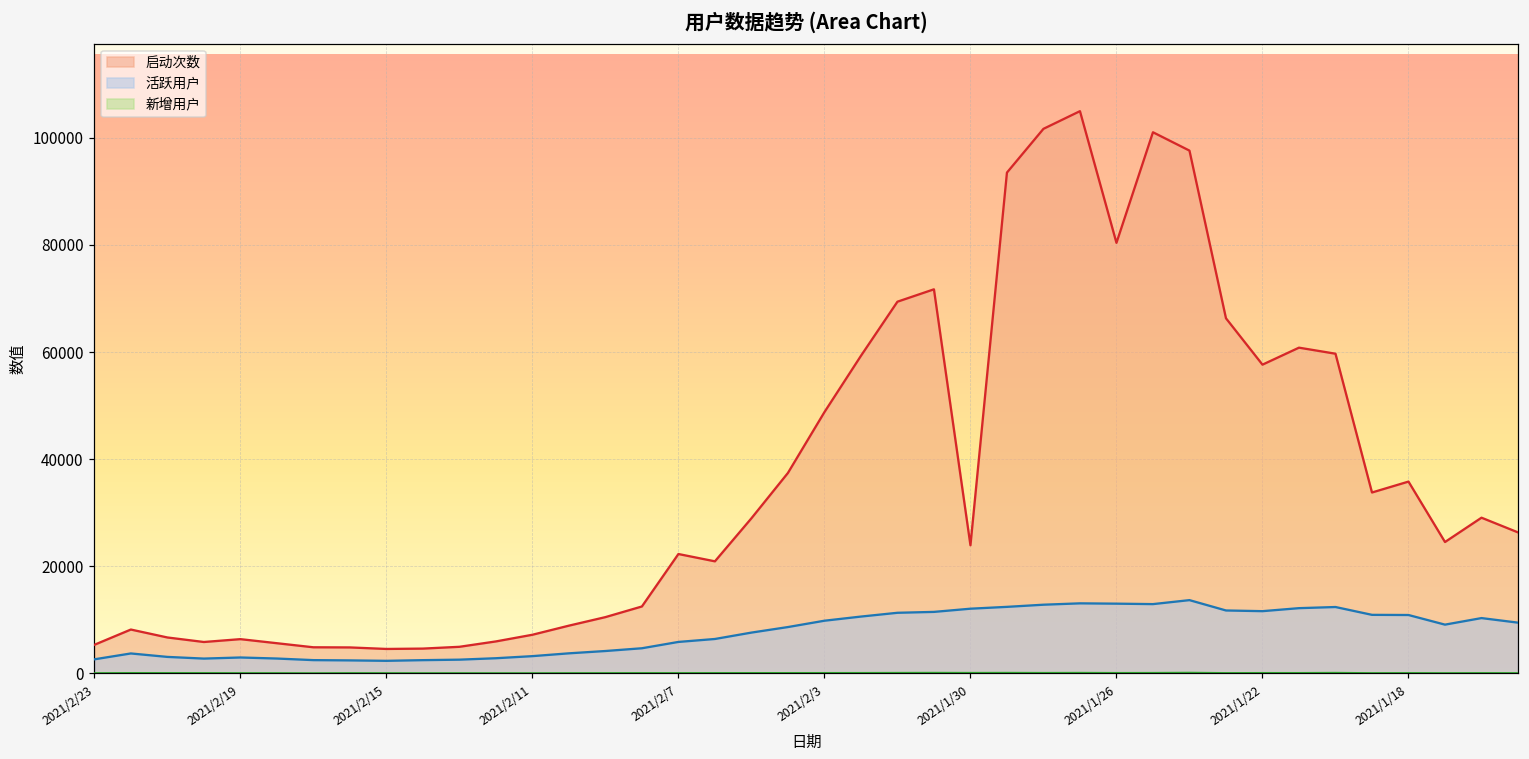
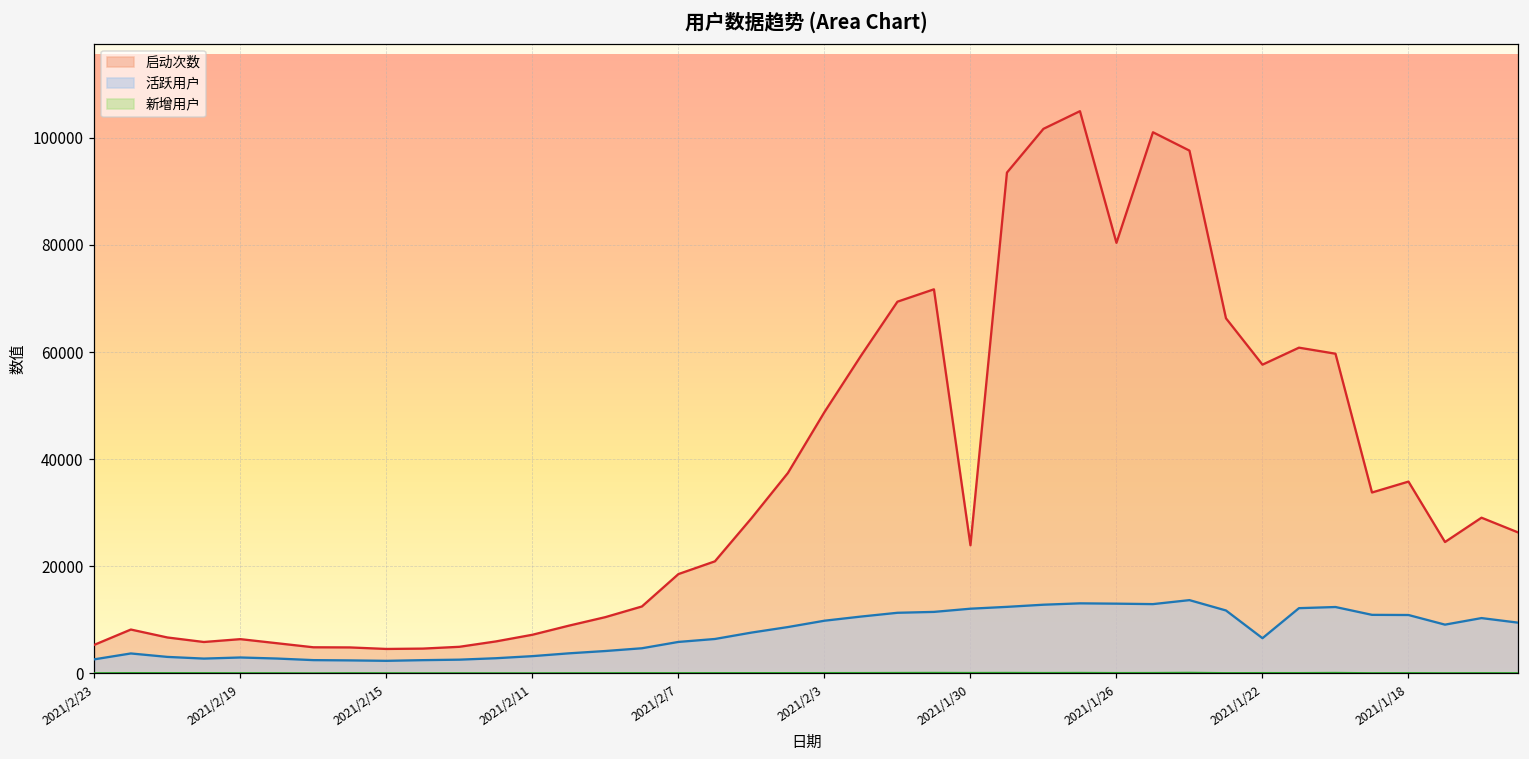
启动次数, 2021/2/7: 22000 -> 19000
活跃用户, 2021/1/22: 12000 -> 7000
